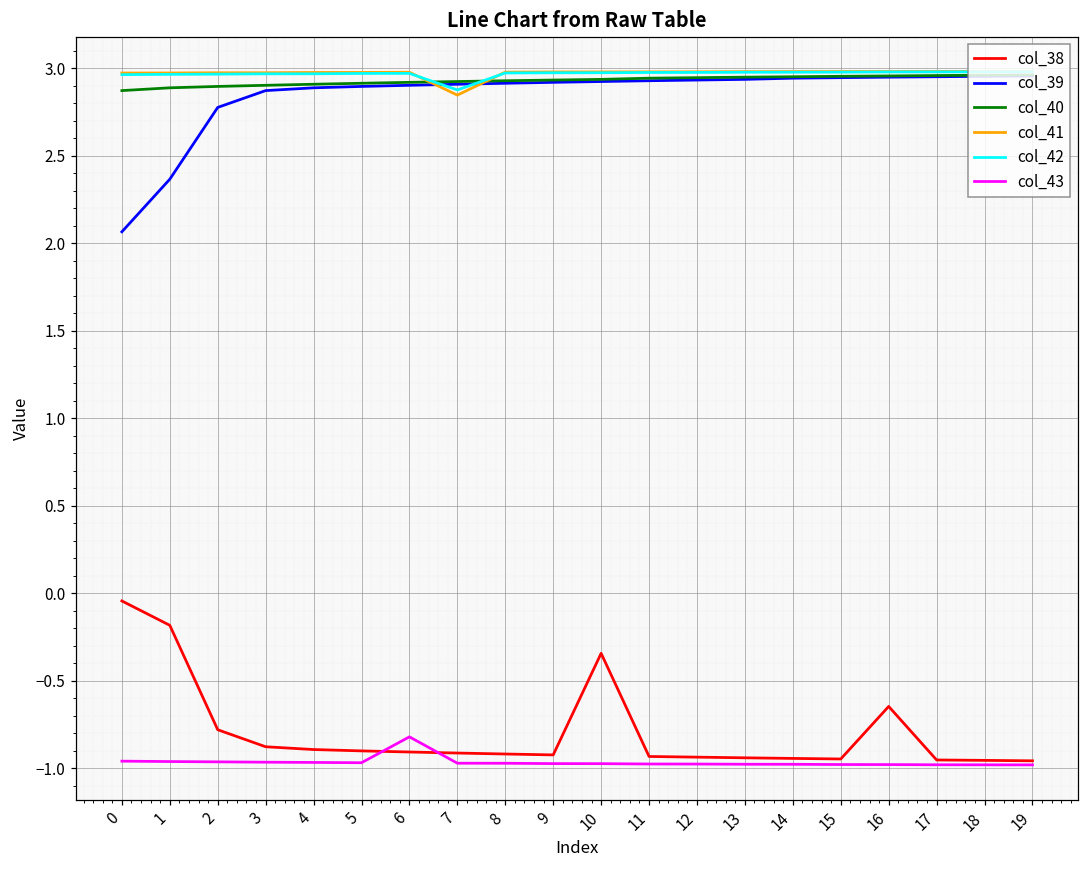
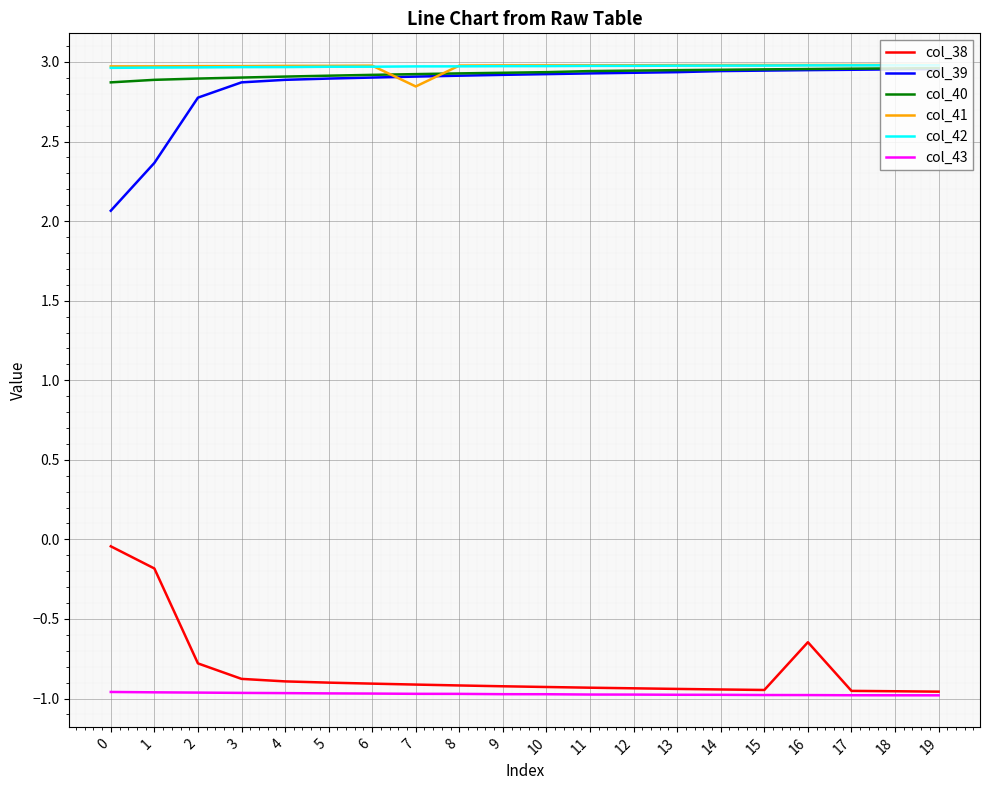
col_43, 6: -0.82 -> -0.97
col_42, 7: 2.88 -> 2.97
col_38, 10: -0.34 -> -0.93
